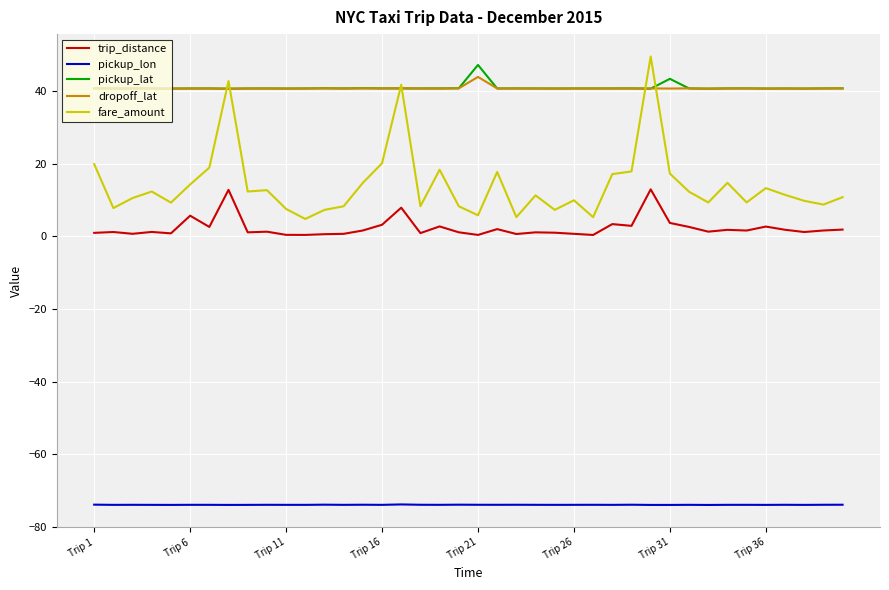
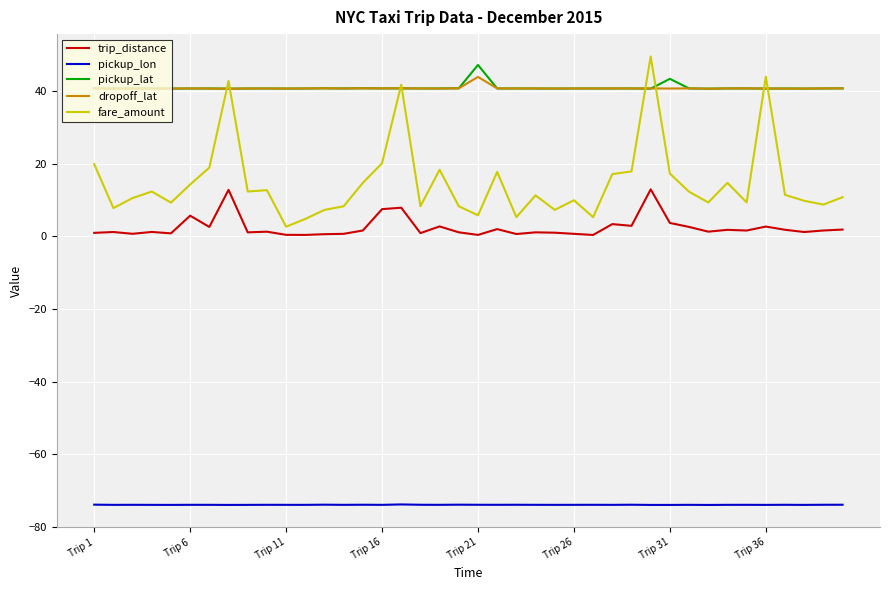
fare_amount, Trip 11: 8 -> 3
trip_distance, Trip 16: 3 -> 8
fare_amount, Trip 36: 13 -> 44
